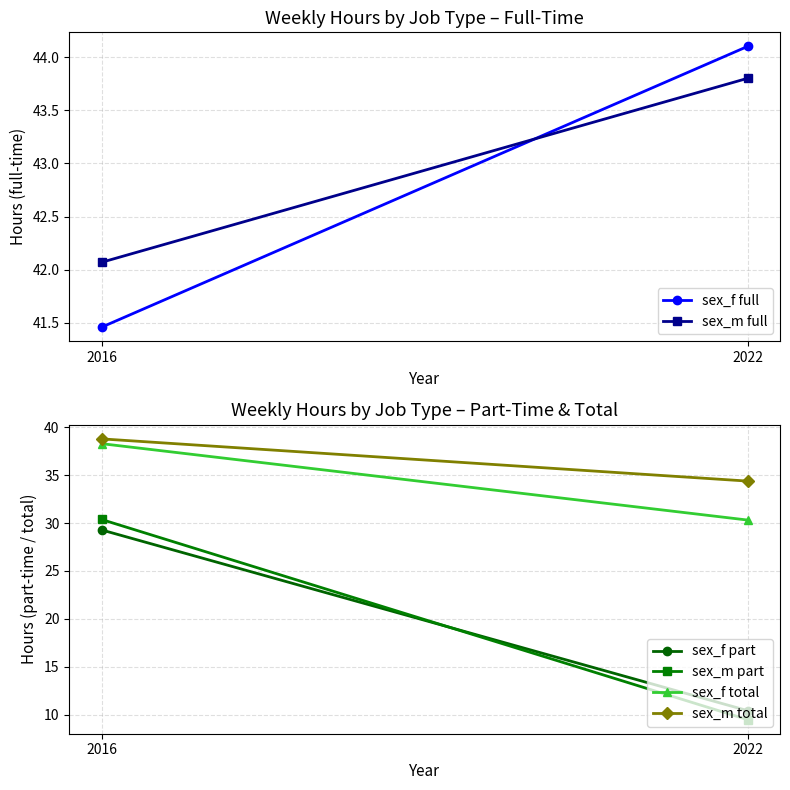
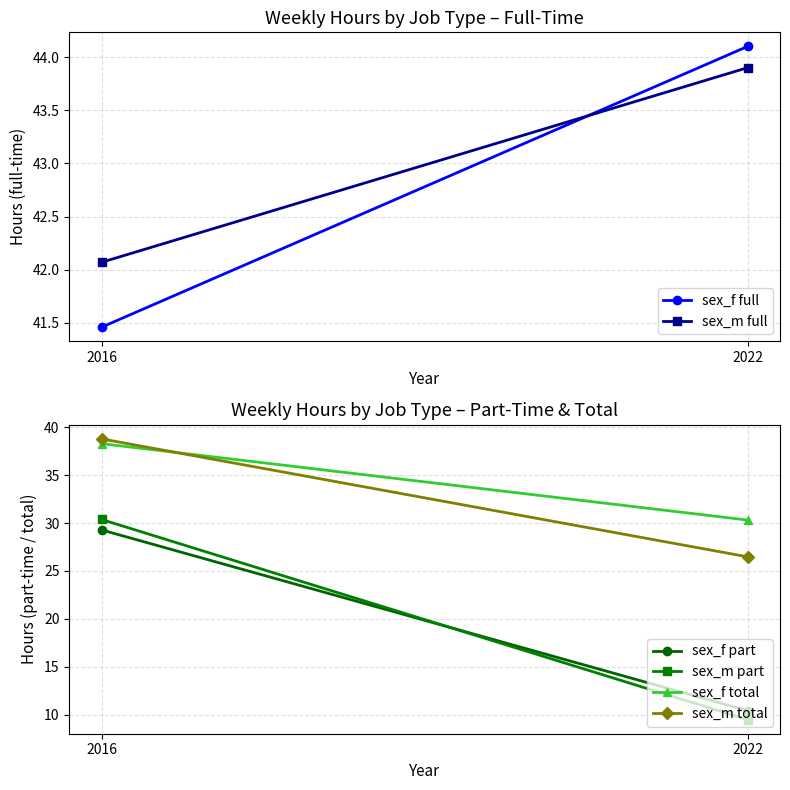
Weekly Hours by Job Type – Full-Time, sex_m full, 2022: 43.8 -> 43.9
Weekly Hours by Job Type – Part-Time & Total, sex_m total, 2022: 34 -> 26
